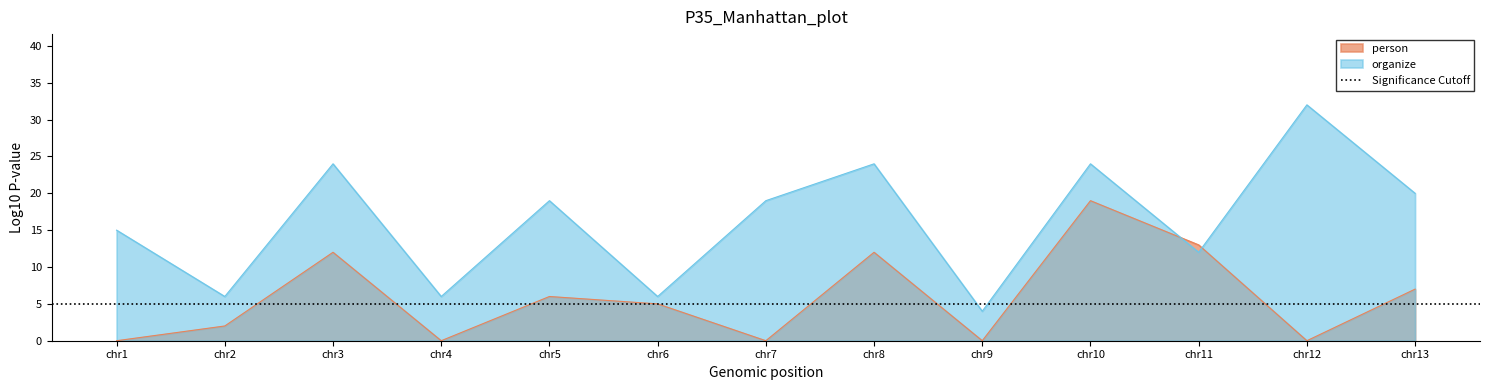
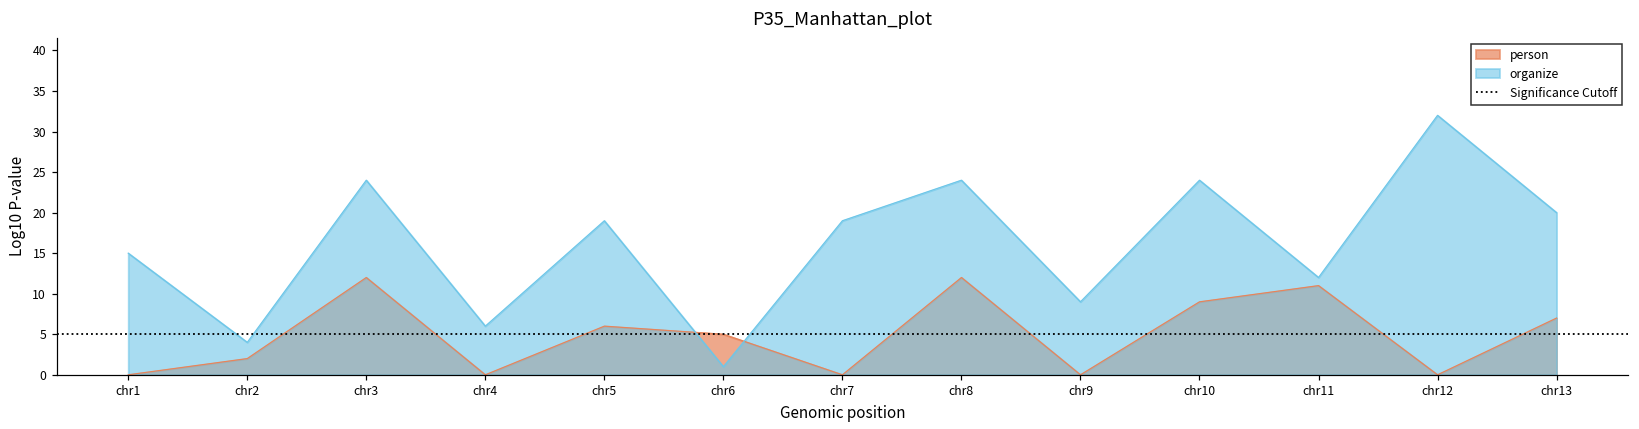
organize, chr2: 6 -> 4
organize, chr6: 6 -> 1
organize, chr9: 4 -> 9
person, chr10: 19 -> 9
person, chr11: 13 -> 11
